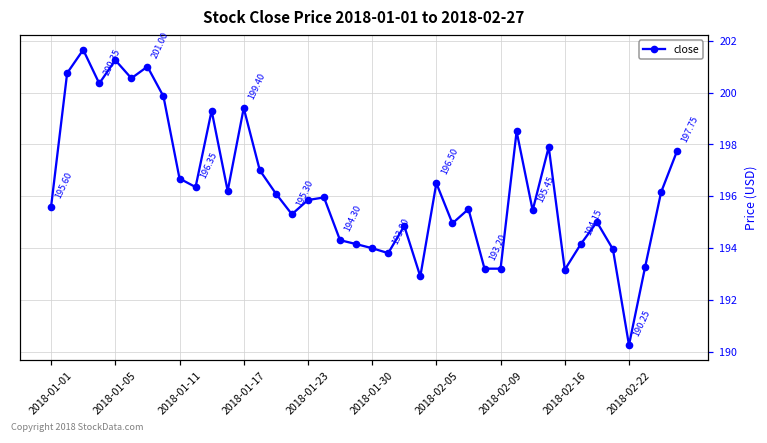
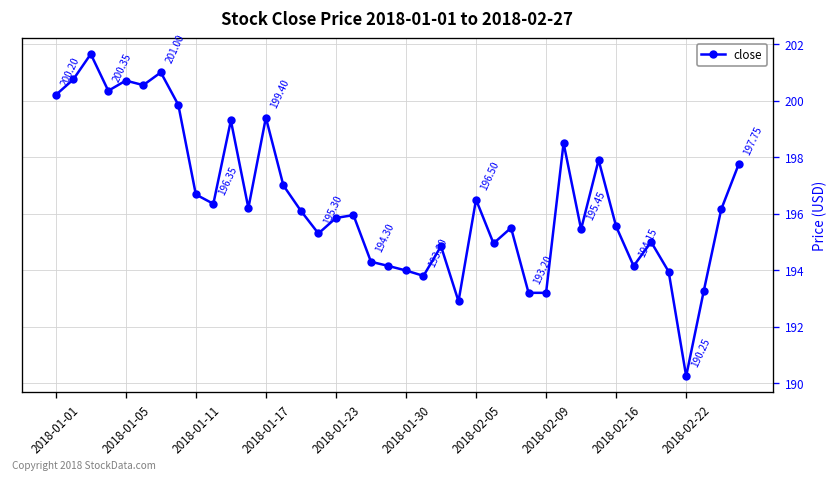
2018-01-01: 195.60 -> 200.20
2018-01-05: 201.3 -> 200.7
2018-02-16: 193.2 -> 195.6
